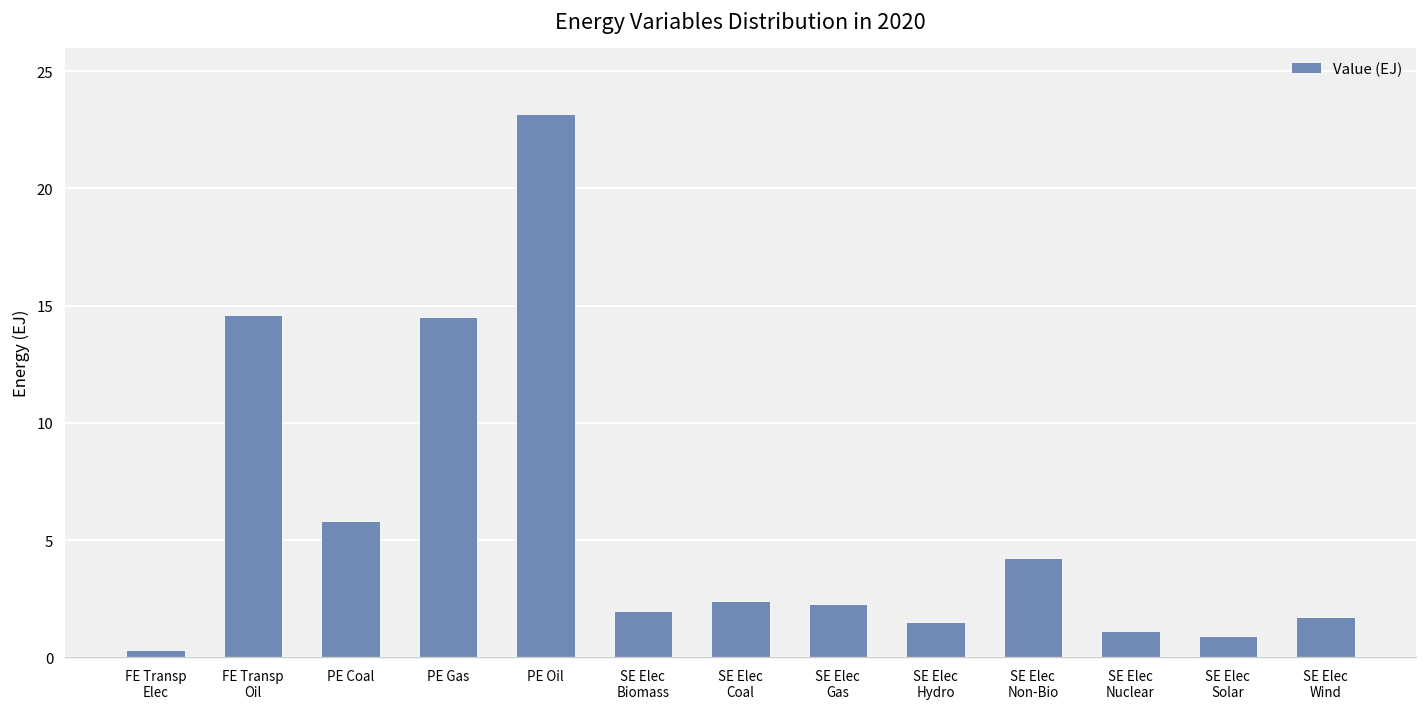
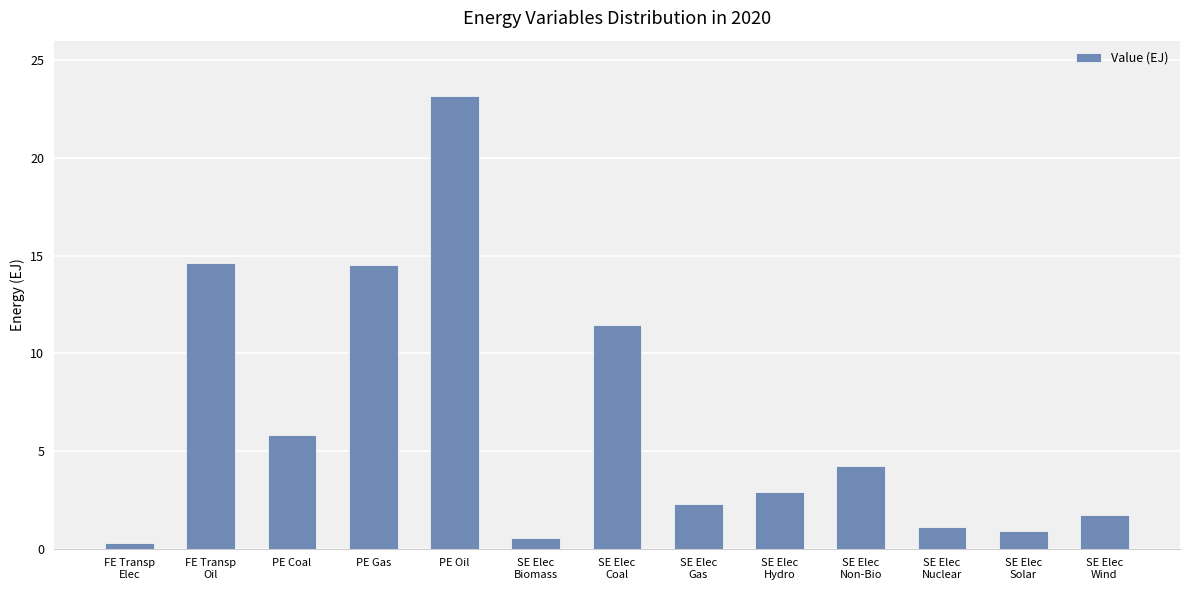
SE Elec Biomass: 2.0 -> 0.6
SE Elec Coal: 2.4 -> 11.5
SE Elec Hydro: 1.5 -> 2.9
